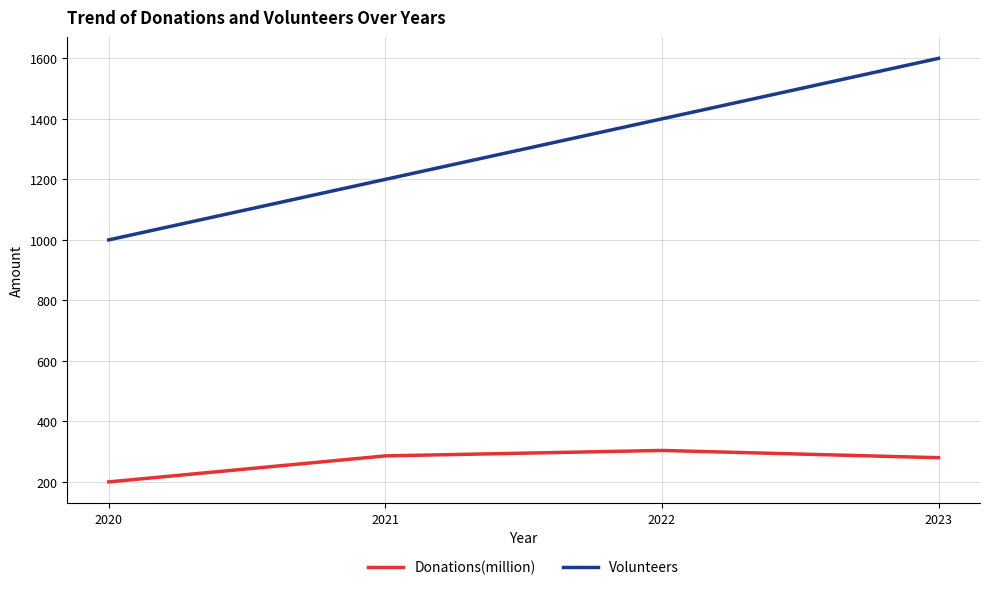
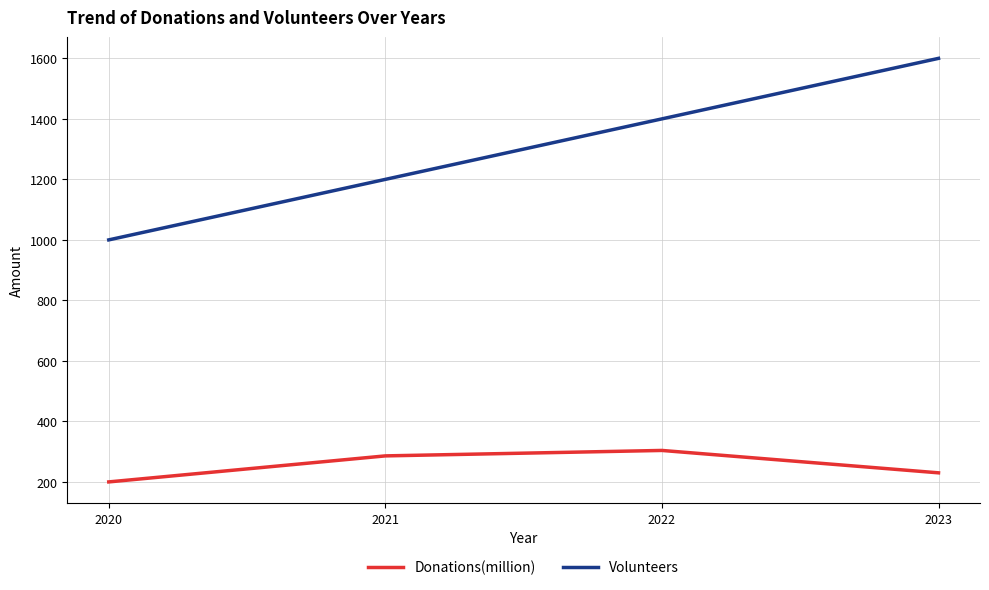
Donations(million), 2023: 280 -> 230
